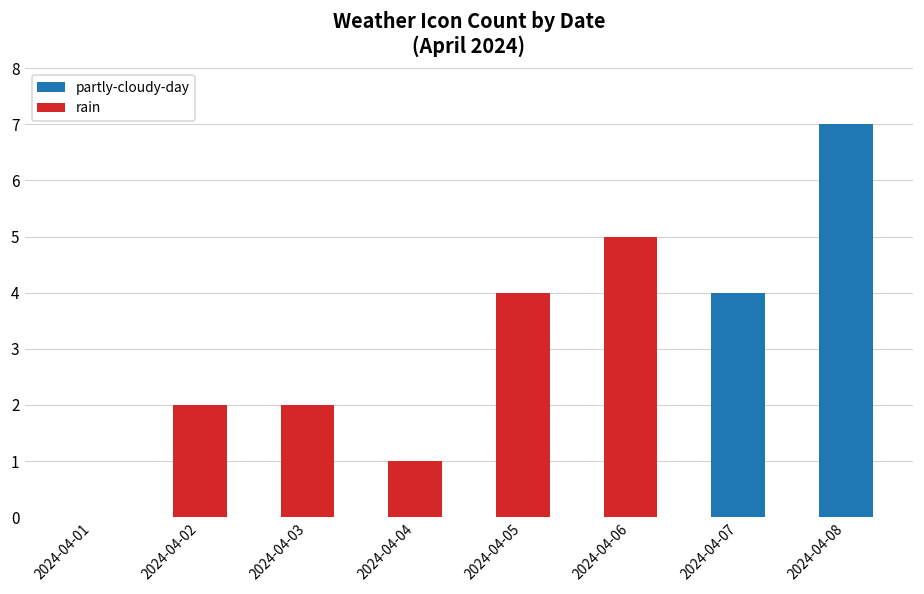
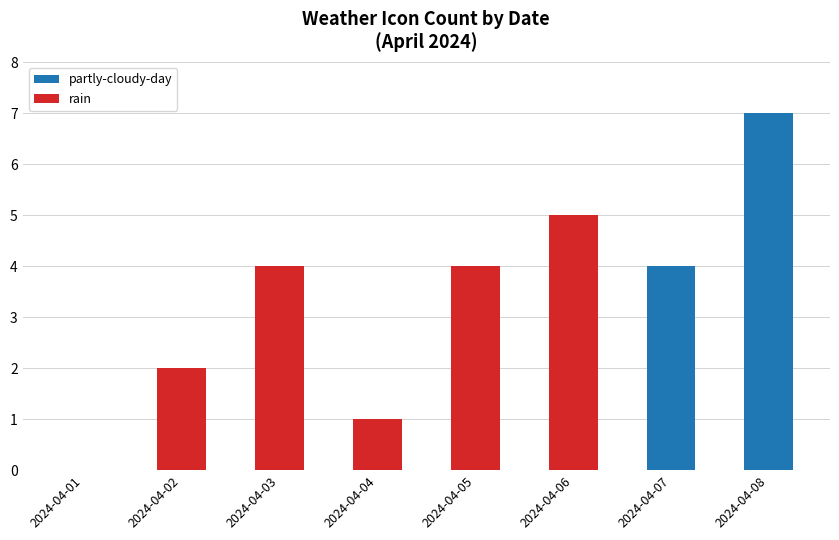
rain, 2024-04-03: 2 -> 4
